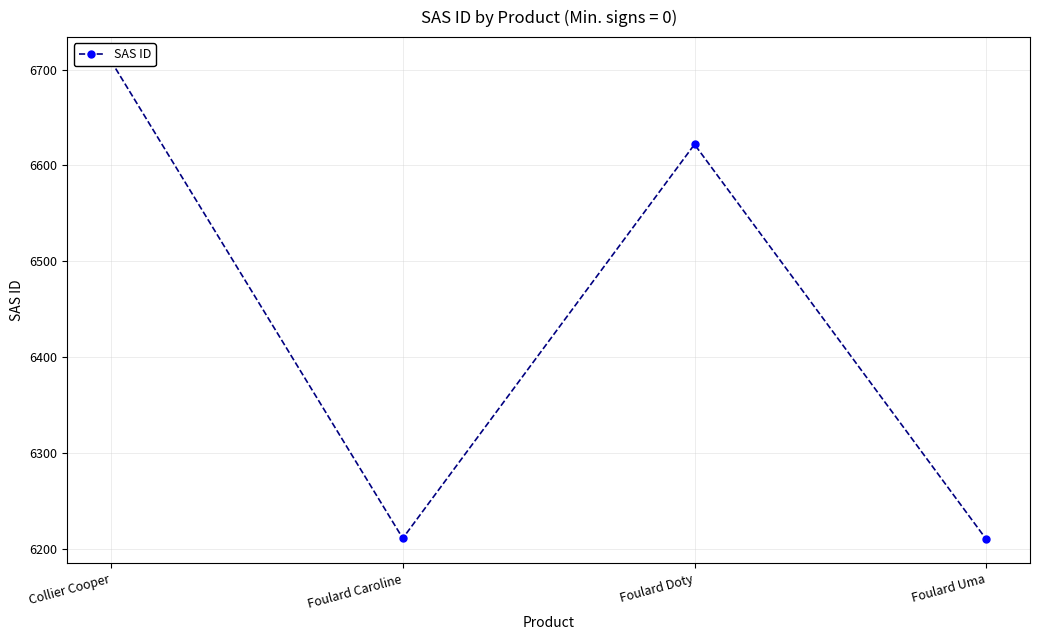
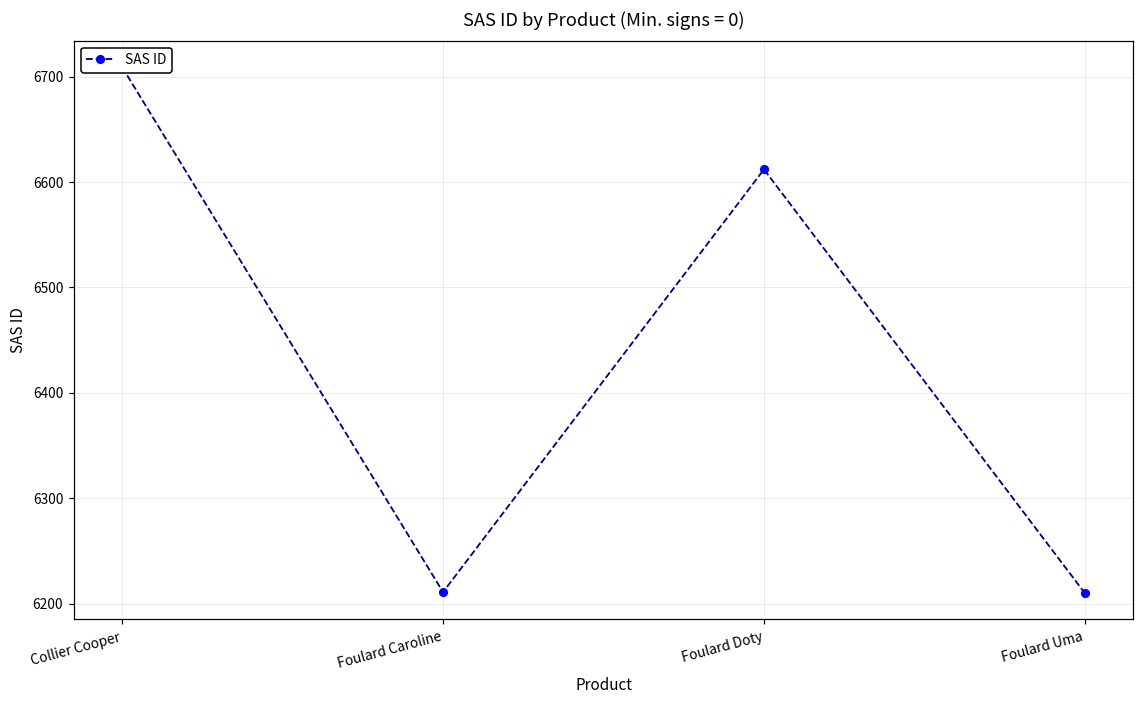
Foulard Doty: 6620 -> 6610
